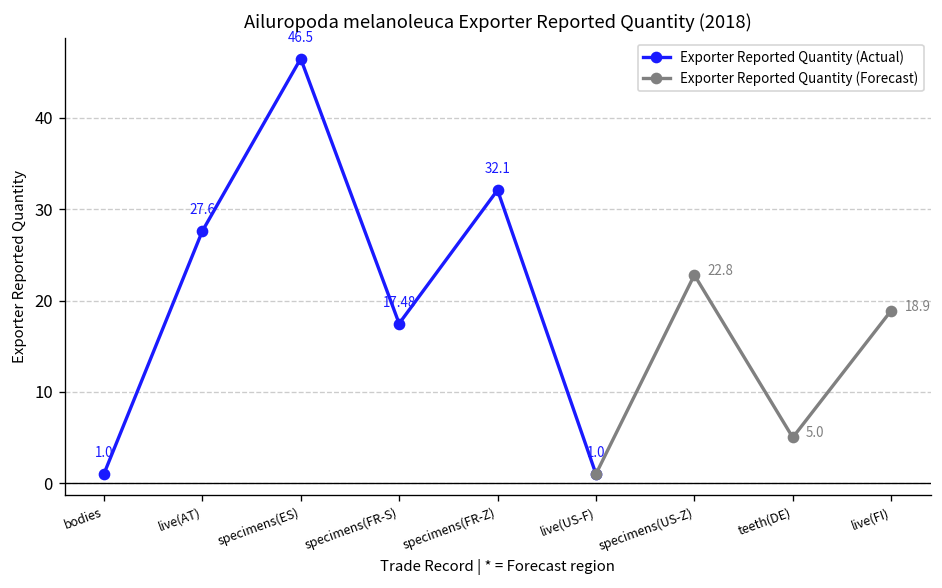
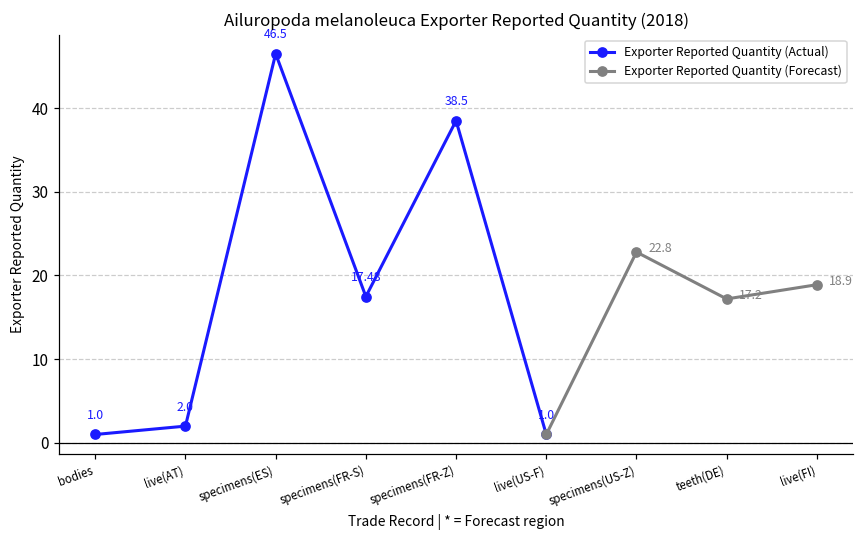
Exporter Reported Quantity (Actual), live(AT): 27.6 -> 2.0
Exporter Reported Quantity (Actual), specimens(FR-Z): 32.1 -> 38.5
Exporter Reported Quantity (Forecast), teeth(DE): 5.0 -> 17.2
